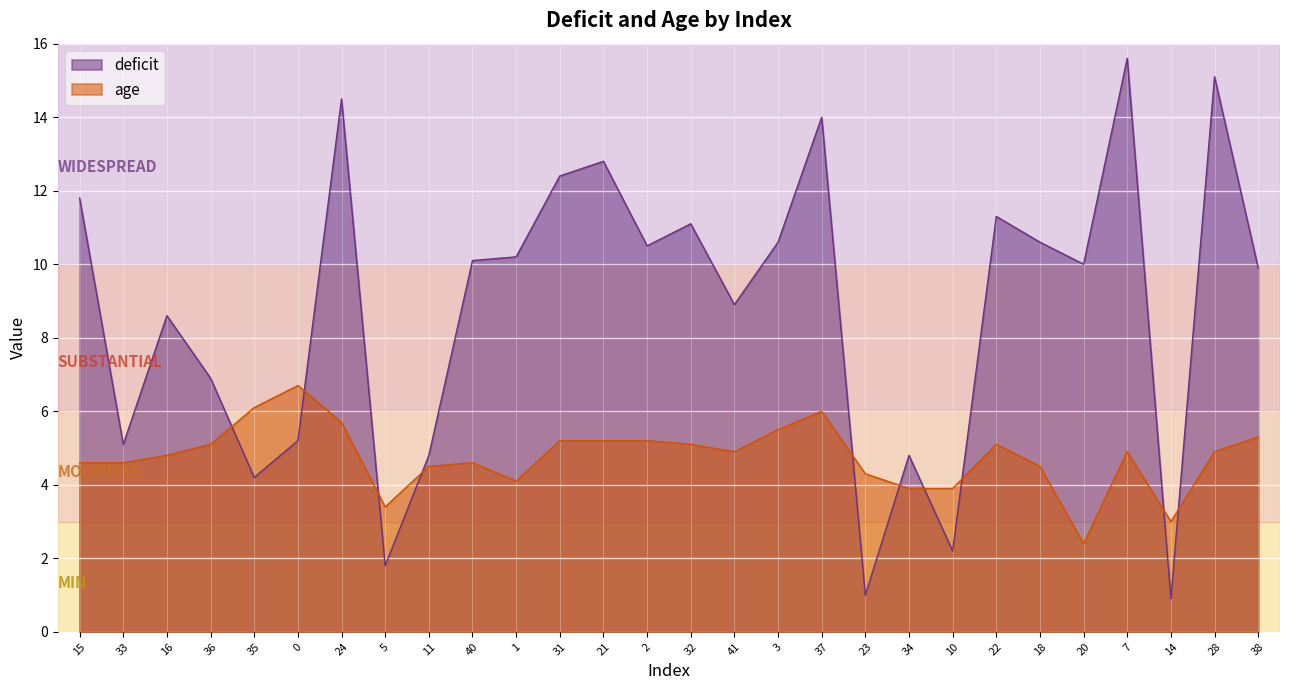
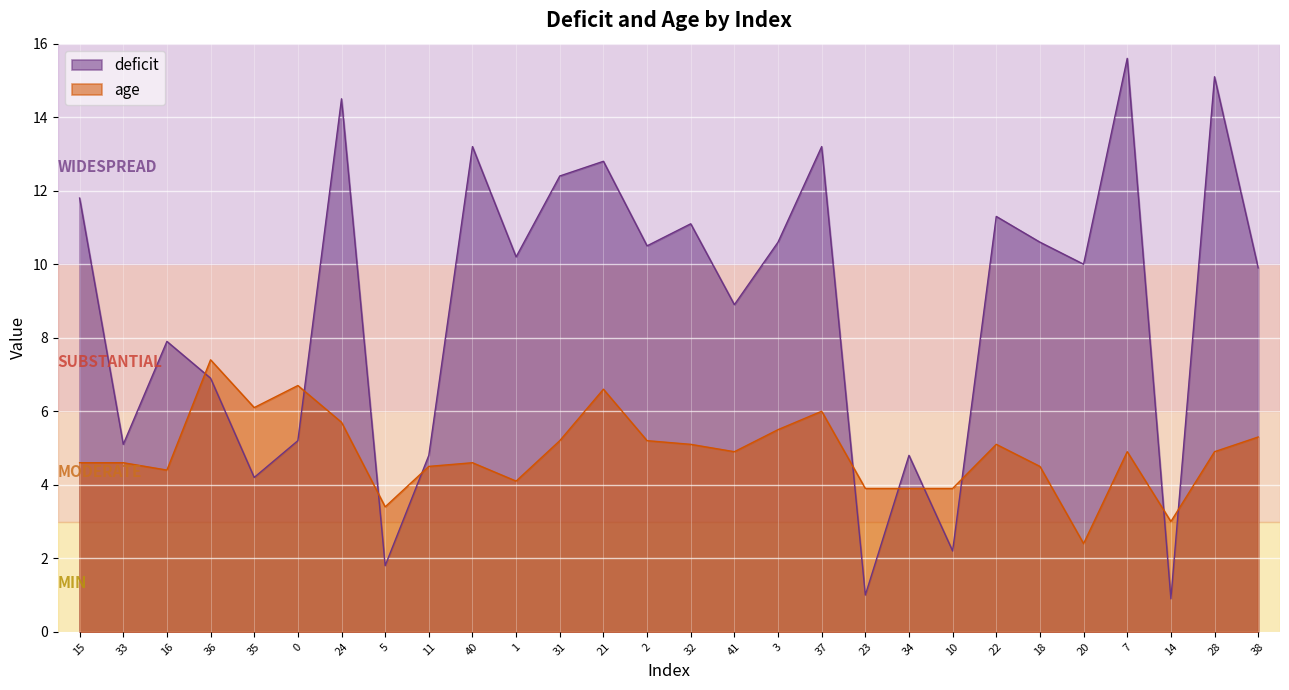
deficit, 16: 8.6 -> 7.9
age, 16: 4.8 -> 4.4
age, 36: 5.1 -> 7.4
deficit, 40: 10.1 -> 13.2
age, 21: 5.2 -> 6.6
deficit, 37: 14.0 -> 13.2
age, 23: 4.3 -> 3.9
